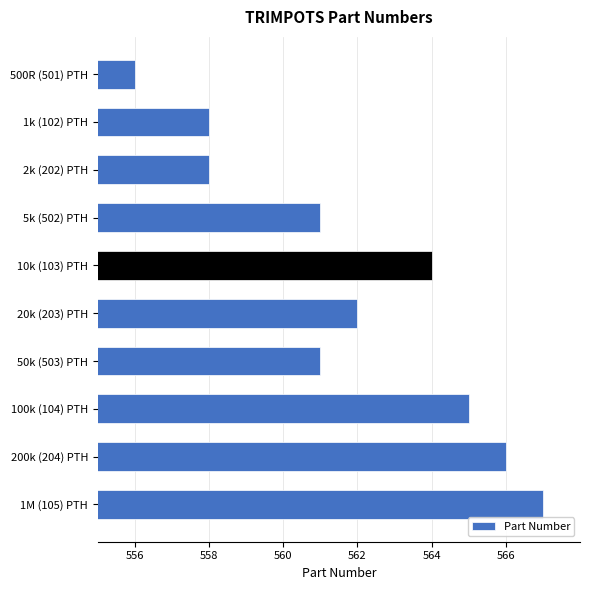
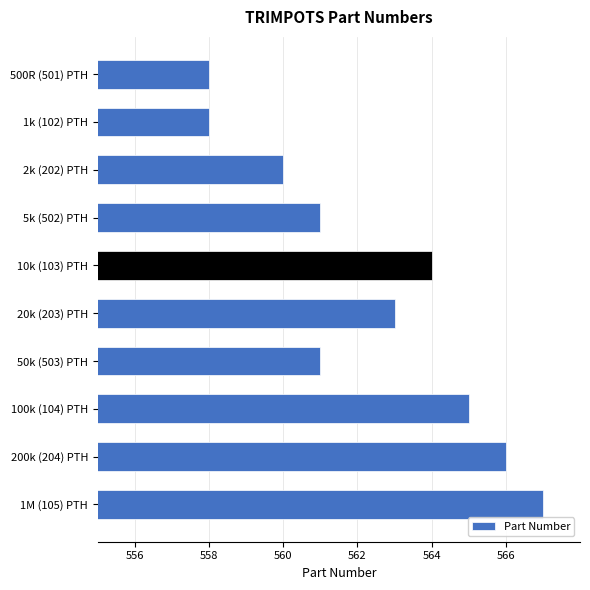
500R (501) PTH: 556 -> 558
2k (202) PTH: 558 -> 560
20k (203) PTH: 562 -> 563
